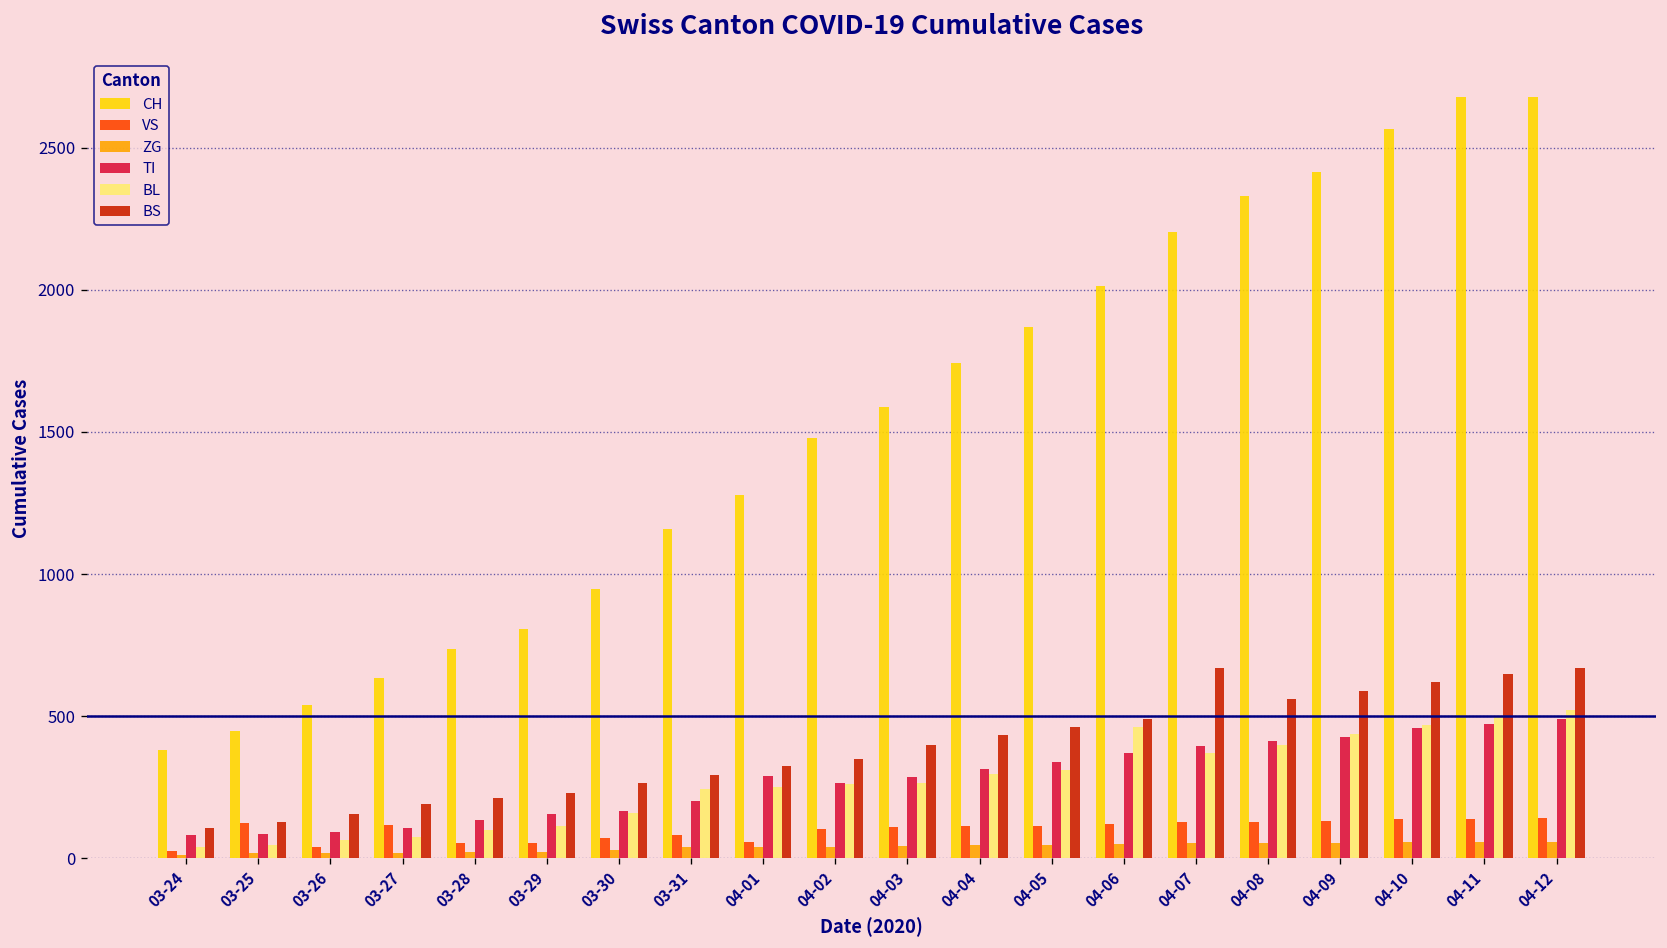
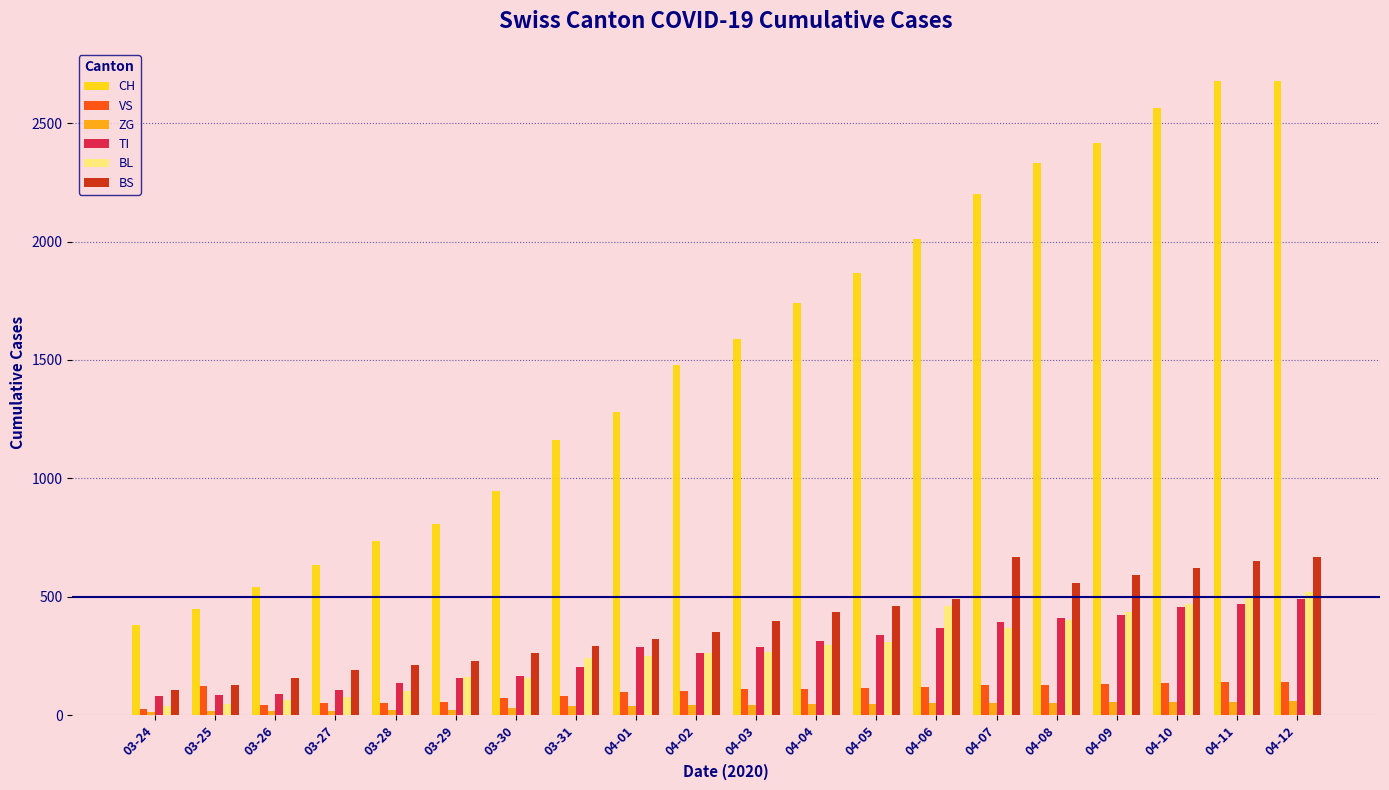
VS, 03-27: 120 -> 50
BL, 03-29: 120 -> 160
VS, 04-01: 60 -> 100
